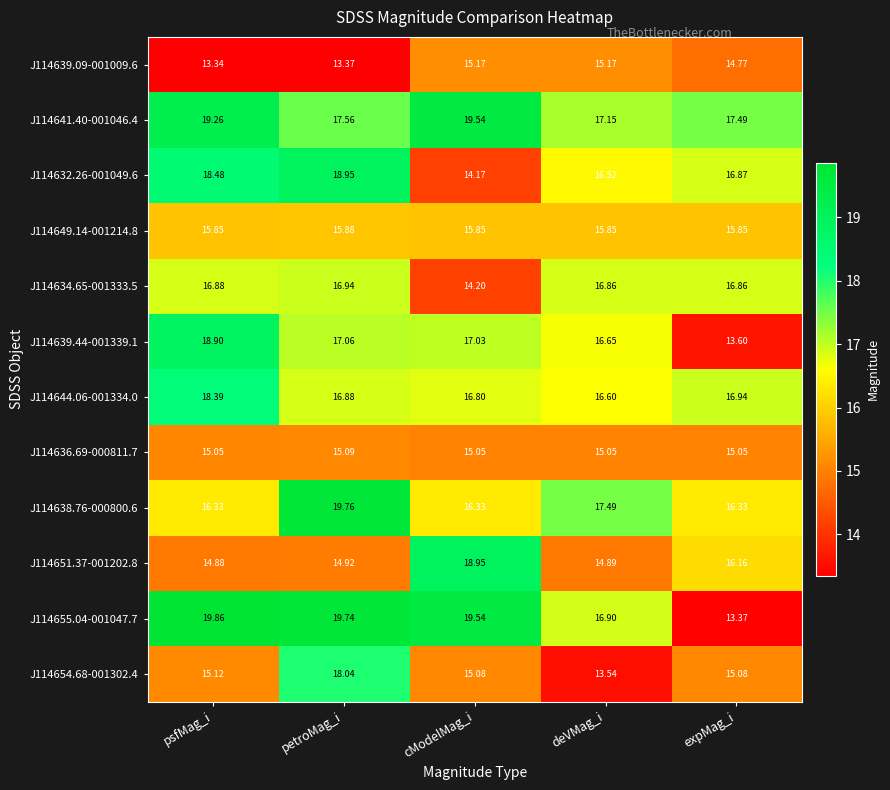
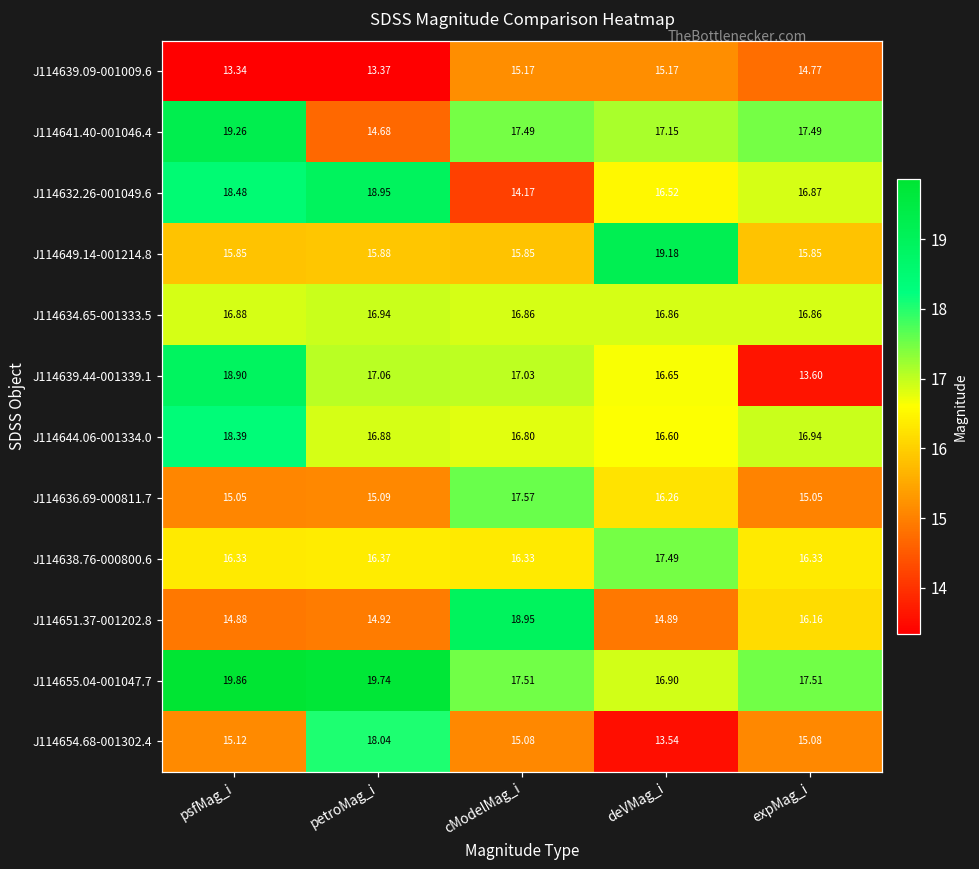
J114641.40-001046.4, petroMag_i: 17.56 -> 14.68
J114641.40-001046.4, cModelMag_i: 19.54 -> 17.49
J114649.14-001214.8, deVMag_i: 15.85 -> 19.18
J114634.65-001333.5, cModelMag_i: 14.20 -> 16.86
J114636.69-000811.7, cModelMag_i: 15.05 -> 17.57
J114636.69-000811.7, deVMag_i: 15.05 -> 16.26
J114638.76-000800.6, petroMag_i: 19.76 -> 16.37
J114655.04-001047.7, cModelMag_i: 19.54 -> 17.51
J114655.04-001047.7, expMag_i: 13.37 -> 17.51
